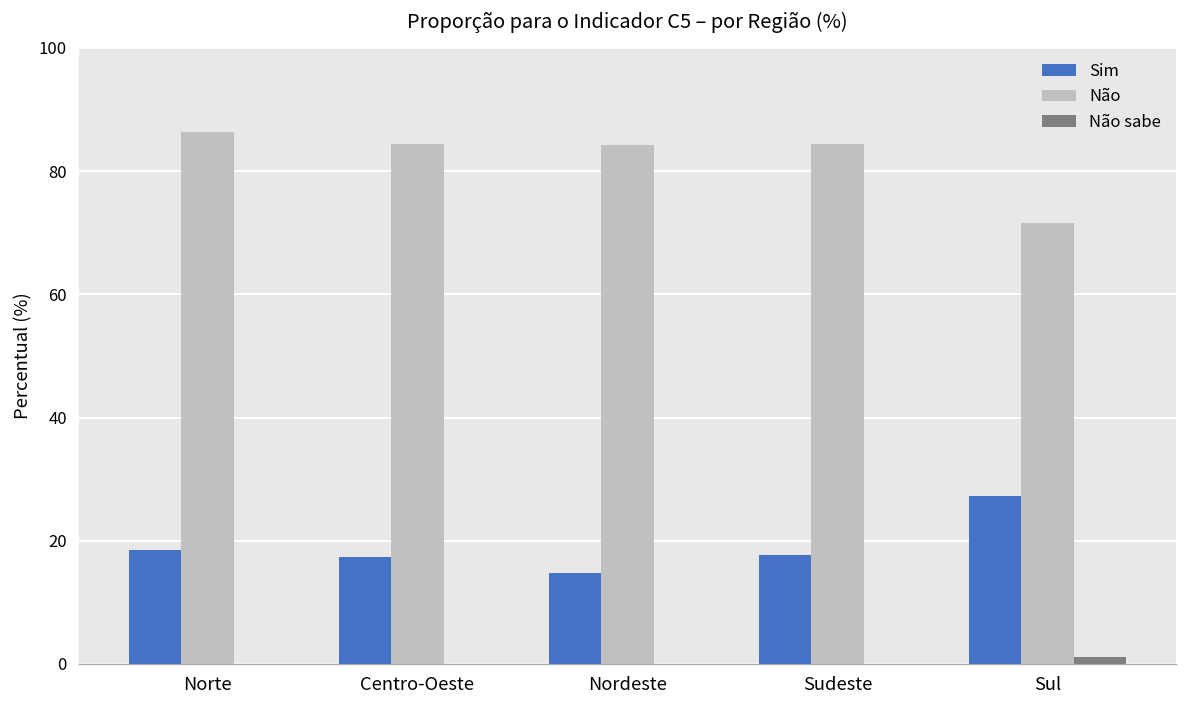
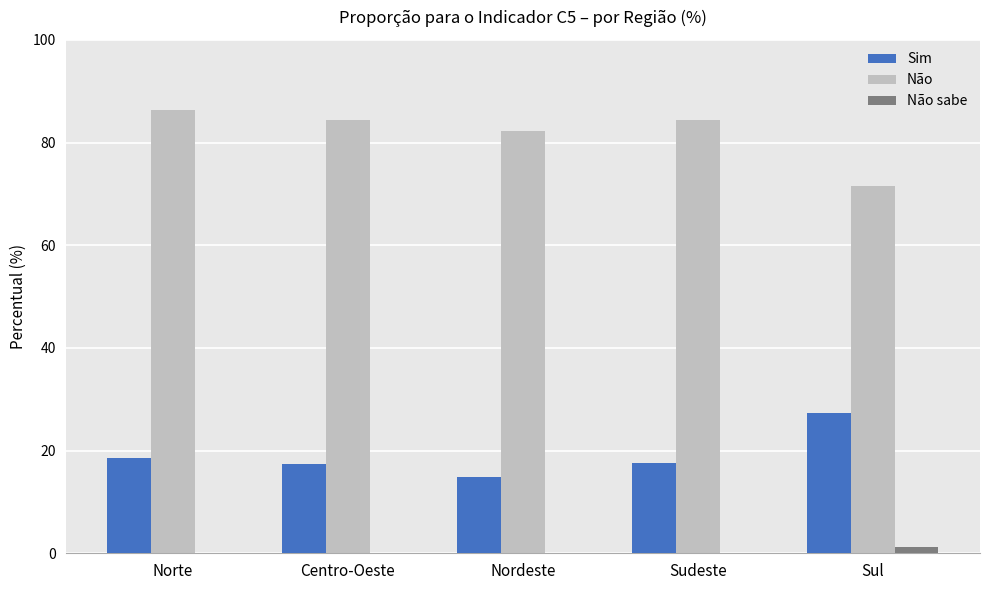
Não, Nordeste: 84 -> 82
